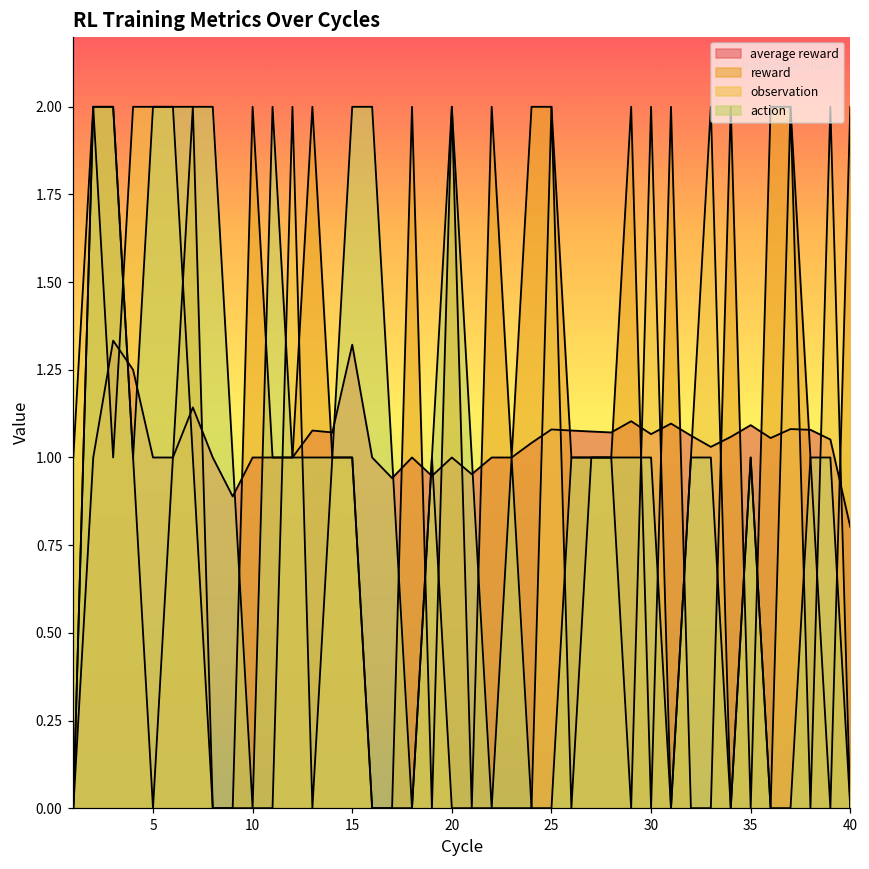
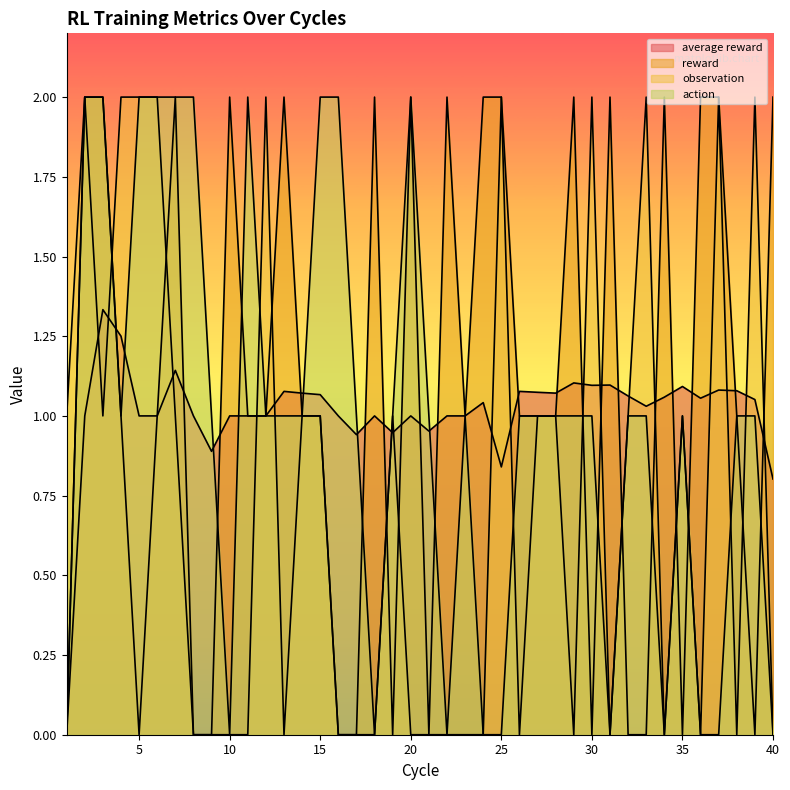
average reward, 15: 1.32 -> 1.07
average reward, 25: 1.08 -> 0.84
average reward, 30: 1.07 -> 1.10
